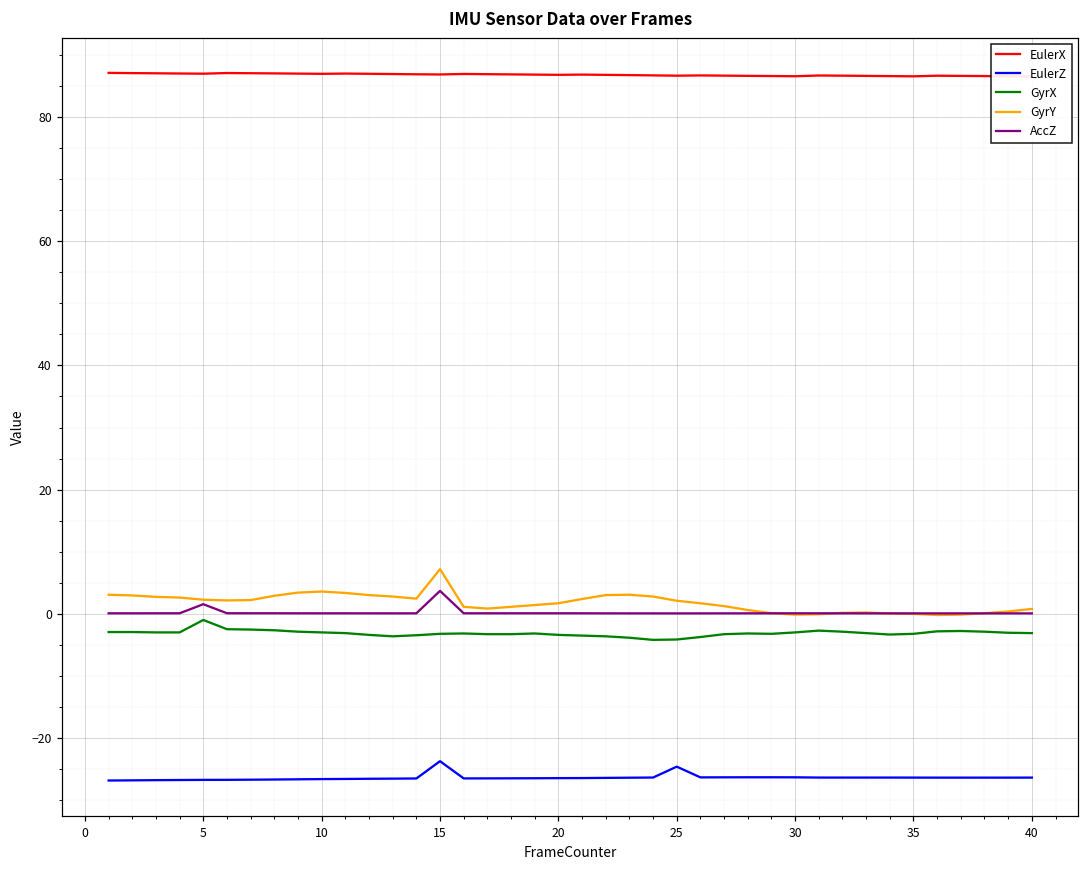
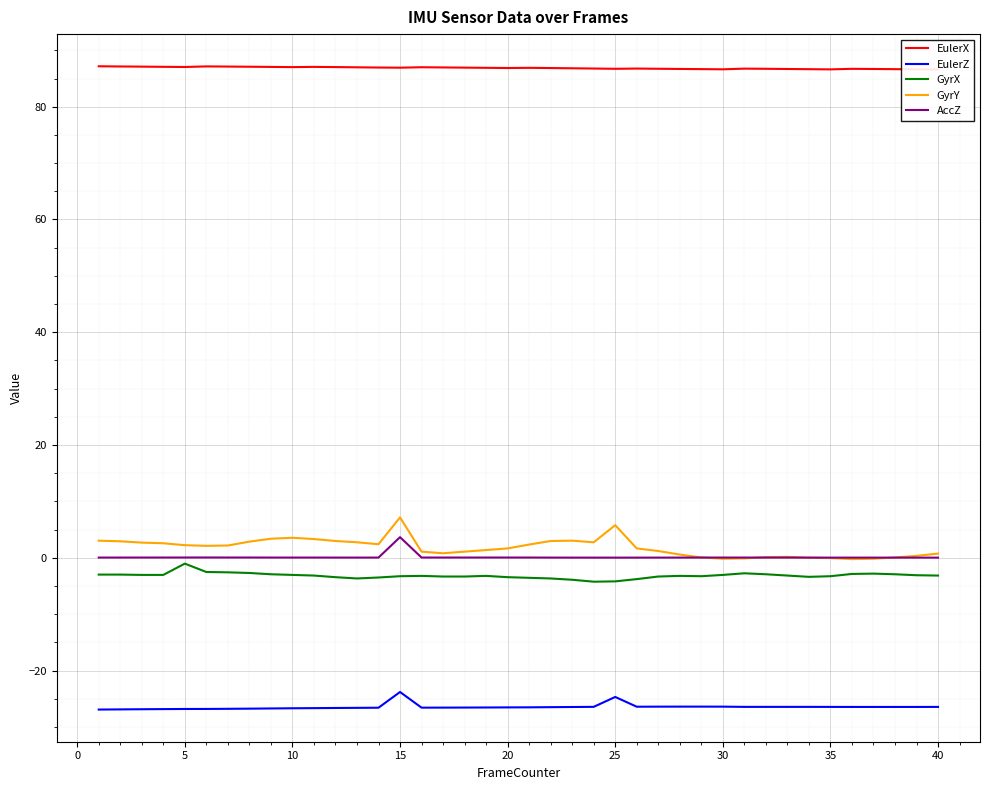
AccZ, 5: 2 -> 0
GyrY, 25: 2 -> 6
